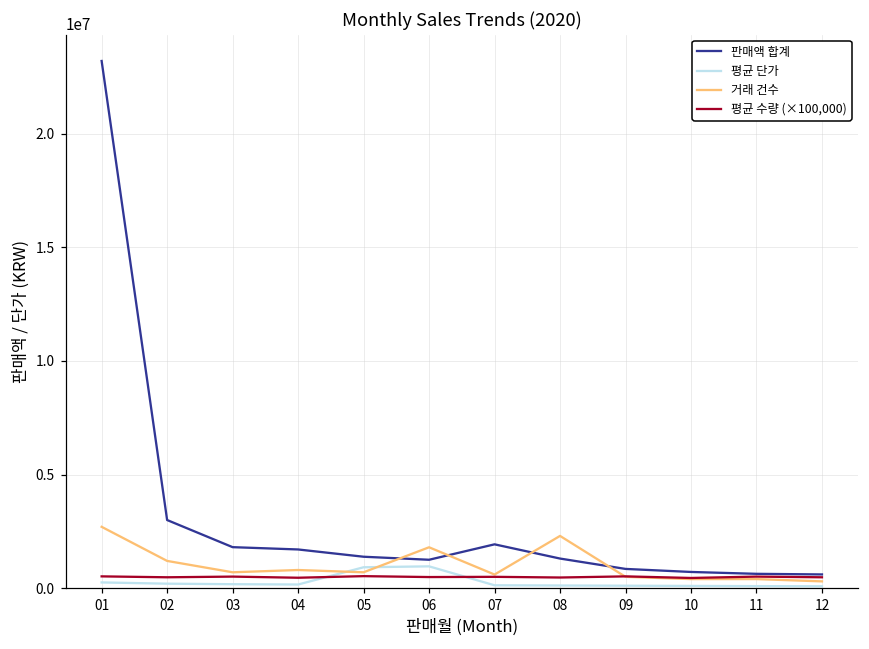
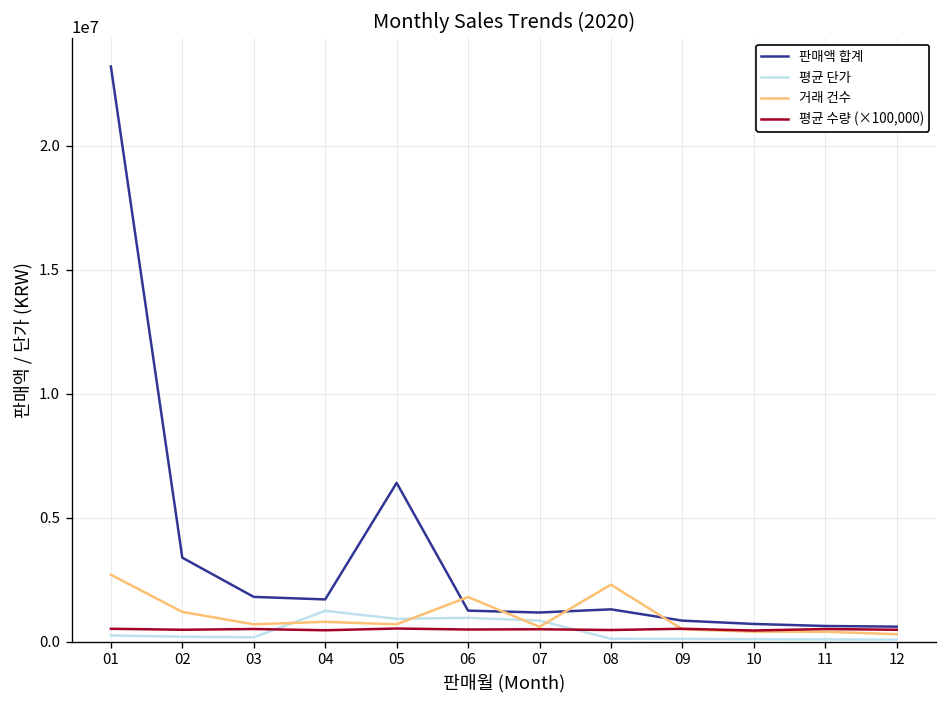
판매액 합계, 02: 3000000 -> 3400000
평균 단가, 04: 200000 -> 1200000
판매액 합계, 05: 1400000 -> 6400000
판매액 합계, 07: 1900000 -> 1200000
평균 단가, 07: 100000 -> 800000
